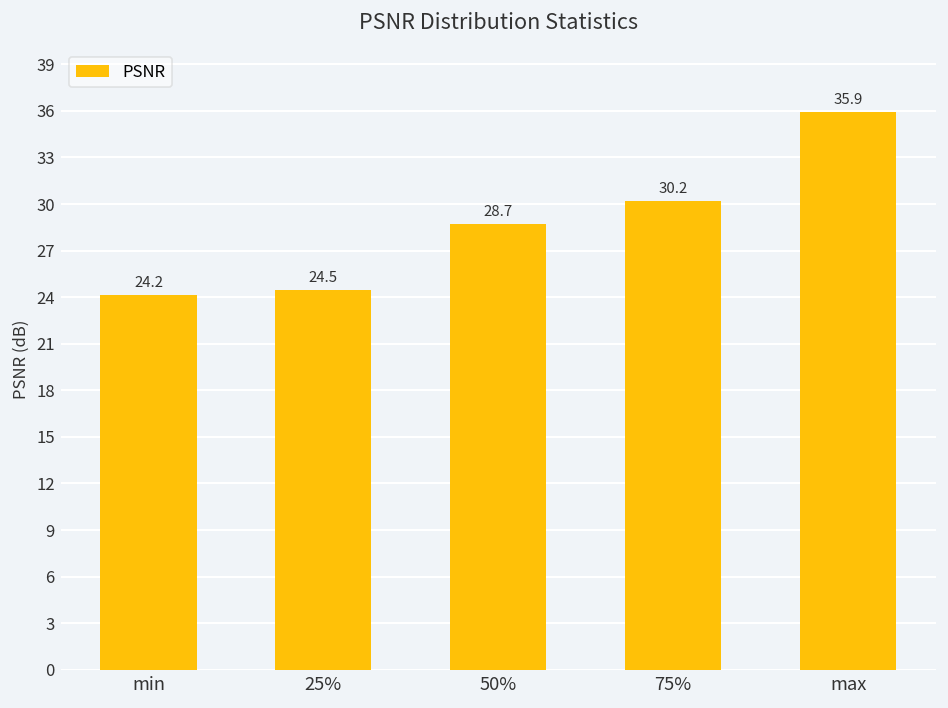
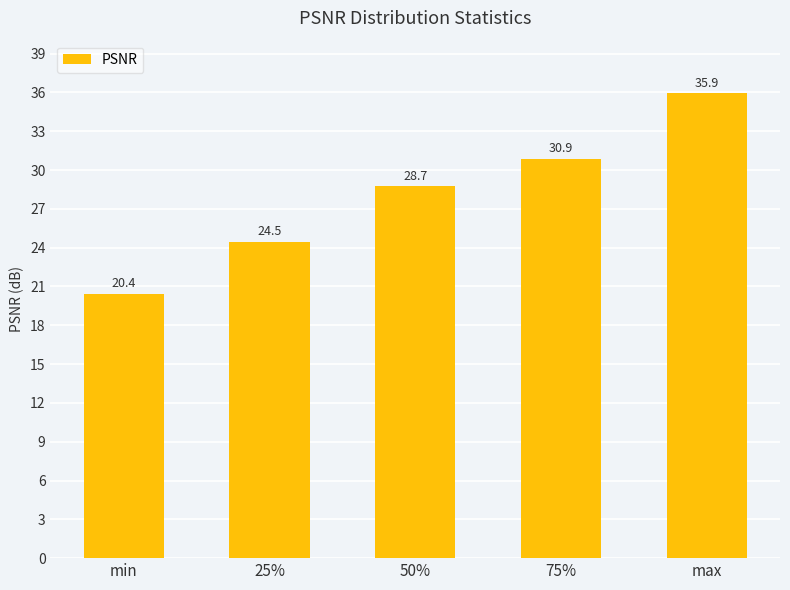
min: 24.2 -> 20.4
75%: 30.2 -> 30.9
